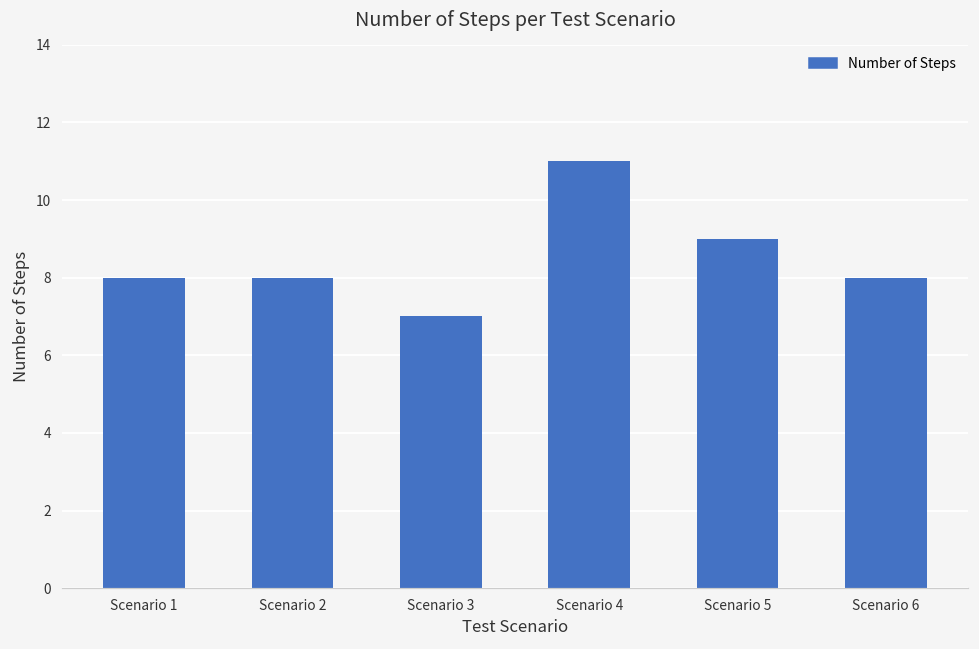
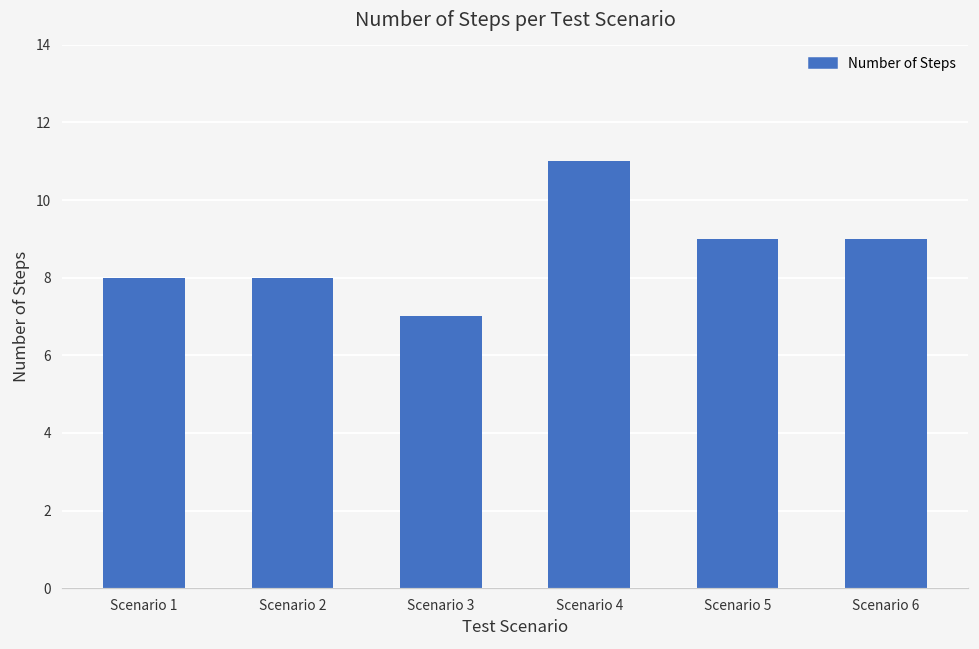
Scenario 6: 8 -> 9
